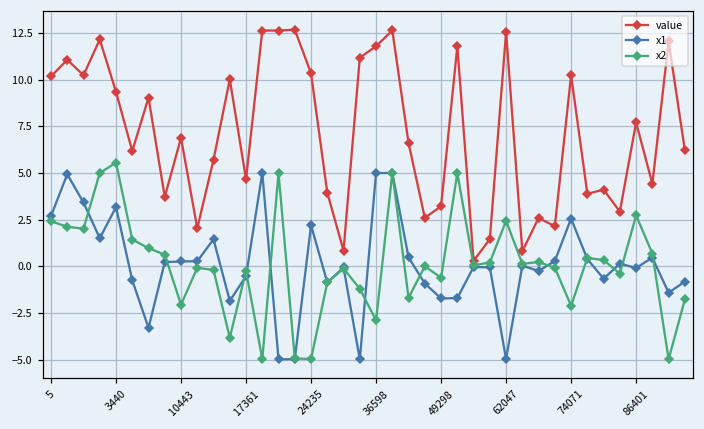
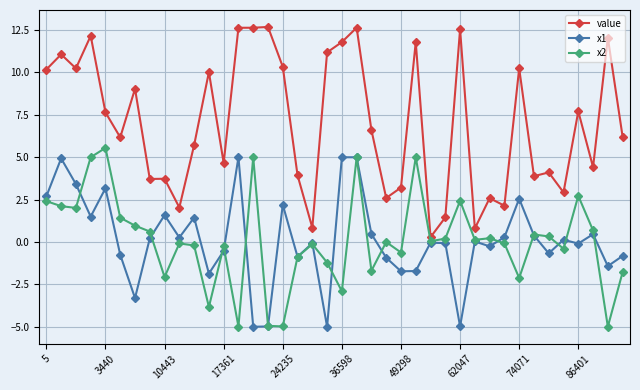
value, 3440: 9.4 -> 7.6
value, 10443: 6.9 -> 3.7
x1, 10443: 0.3 -> 1.6
